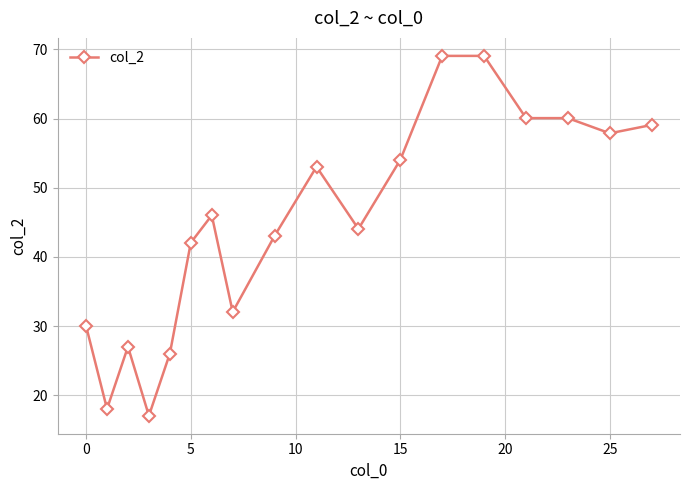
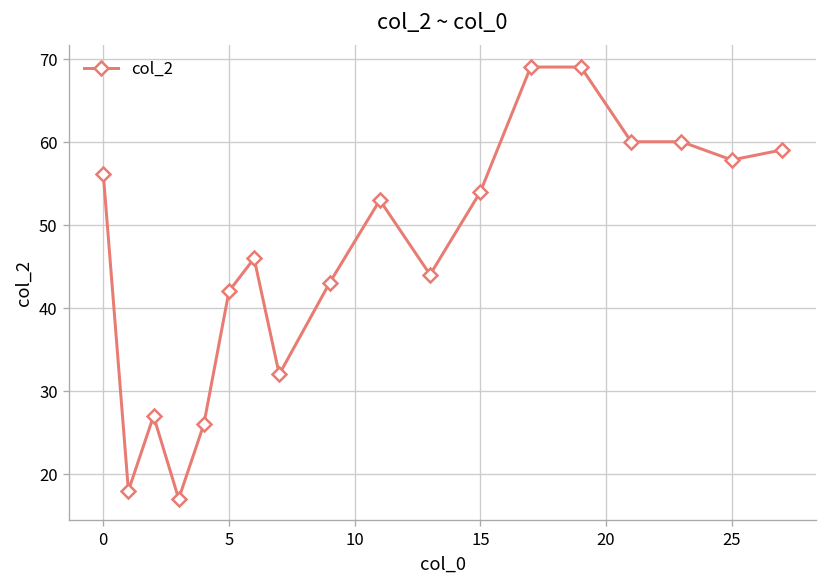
0: 30 -> 56
